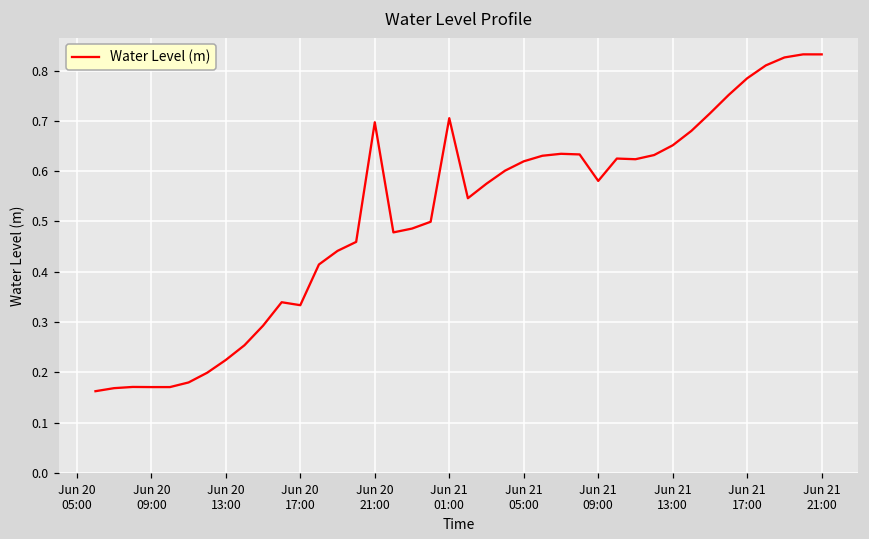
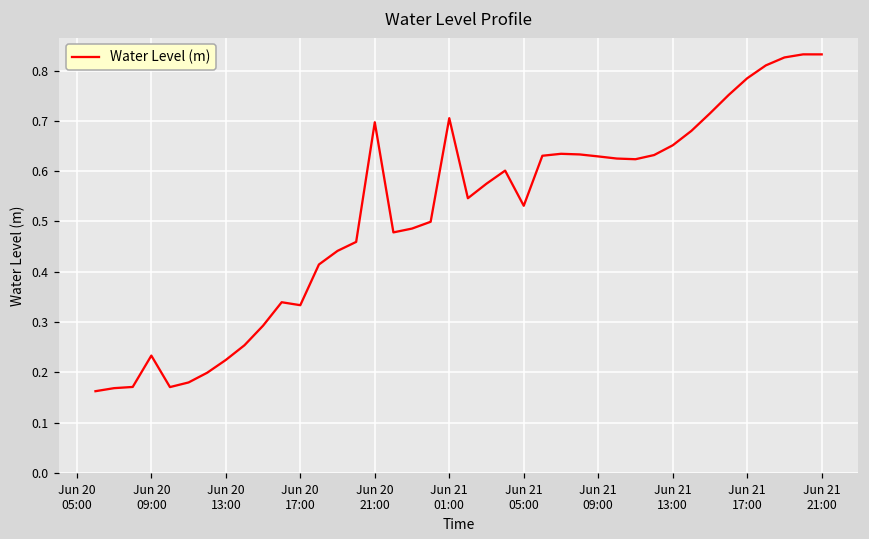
Jun 20 09:00: 0.17 -> 0.23
Jun 21 05:00: 0.62 -> 0.53
Jun 21 09:00: 0.58 -> 0.63
